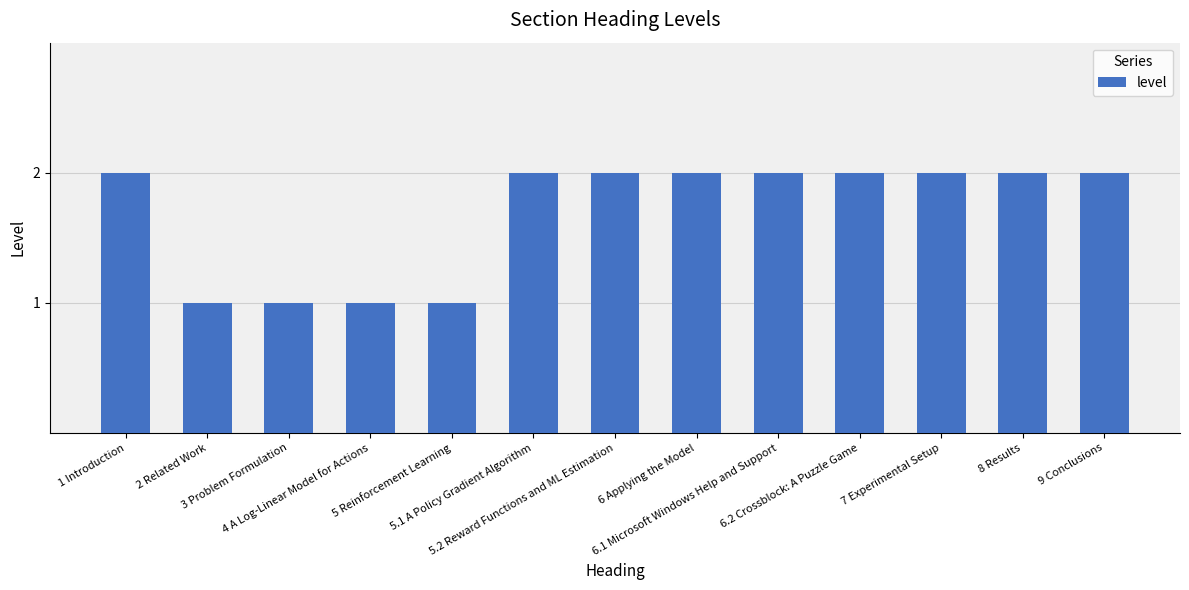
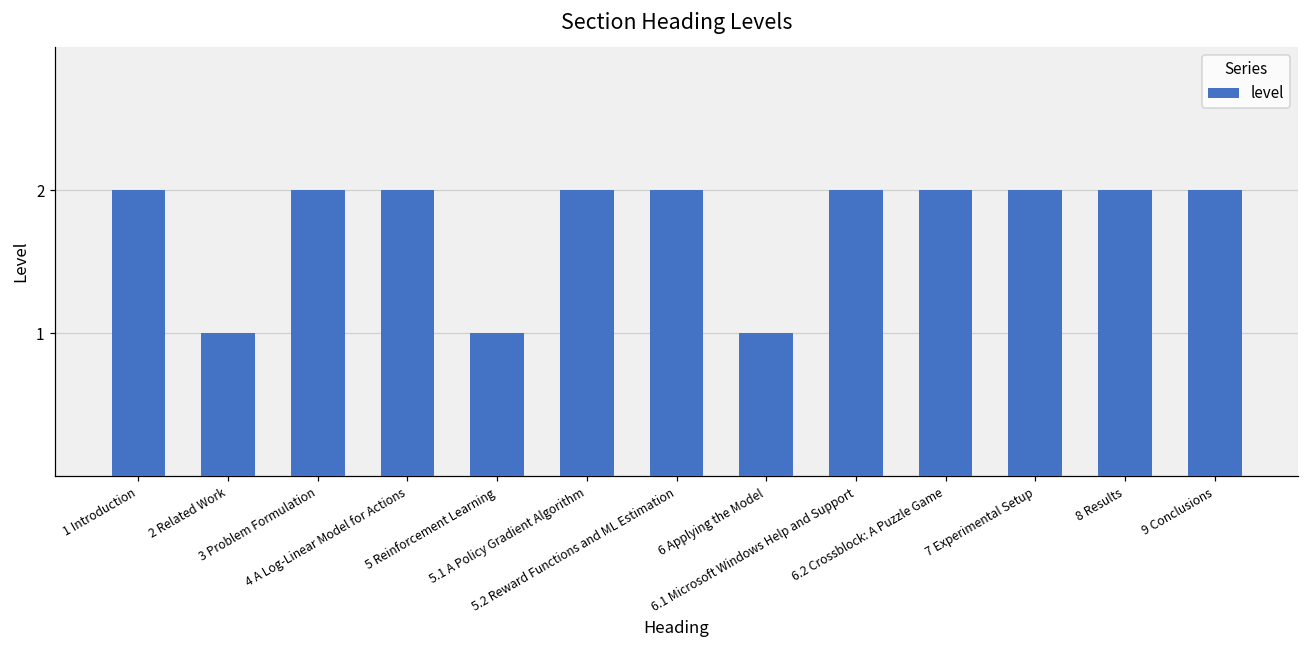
3 Problem Formulation: 1 -> 2
4 A Log-Linear Model for Actions: 1 -> 2
6 Applying the Model: 2 -> 1
